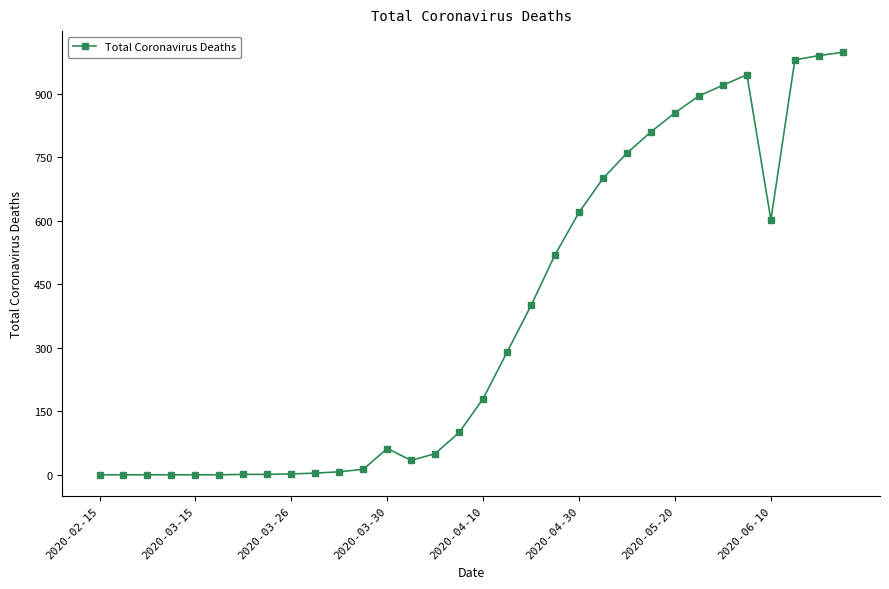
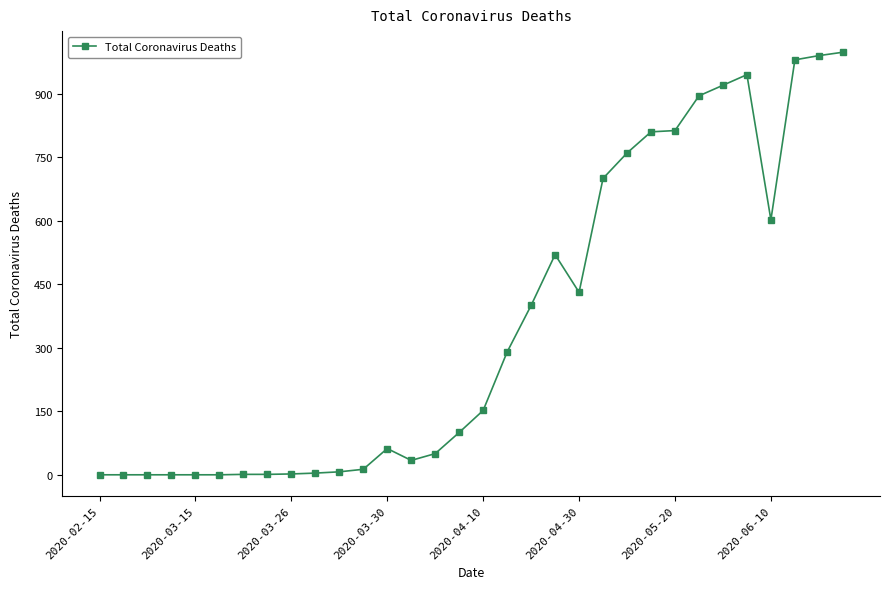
2020-04-10: 180 -> 150
2020-04-30: 620 -> 430
2020-05-20: 860 -> 810
